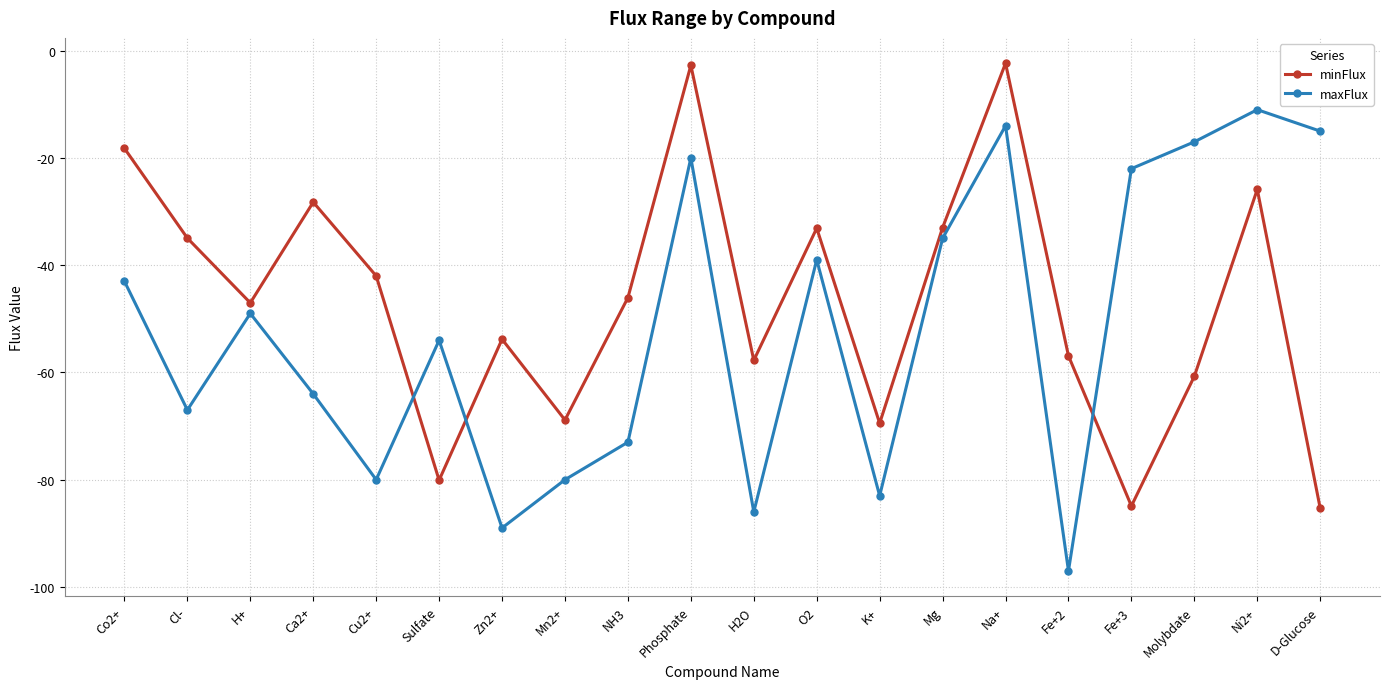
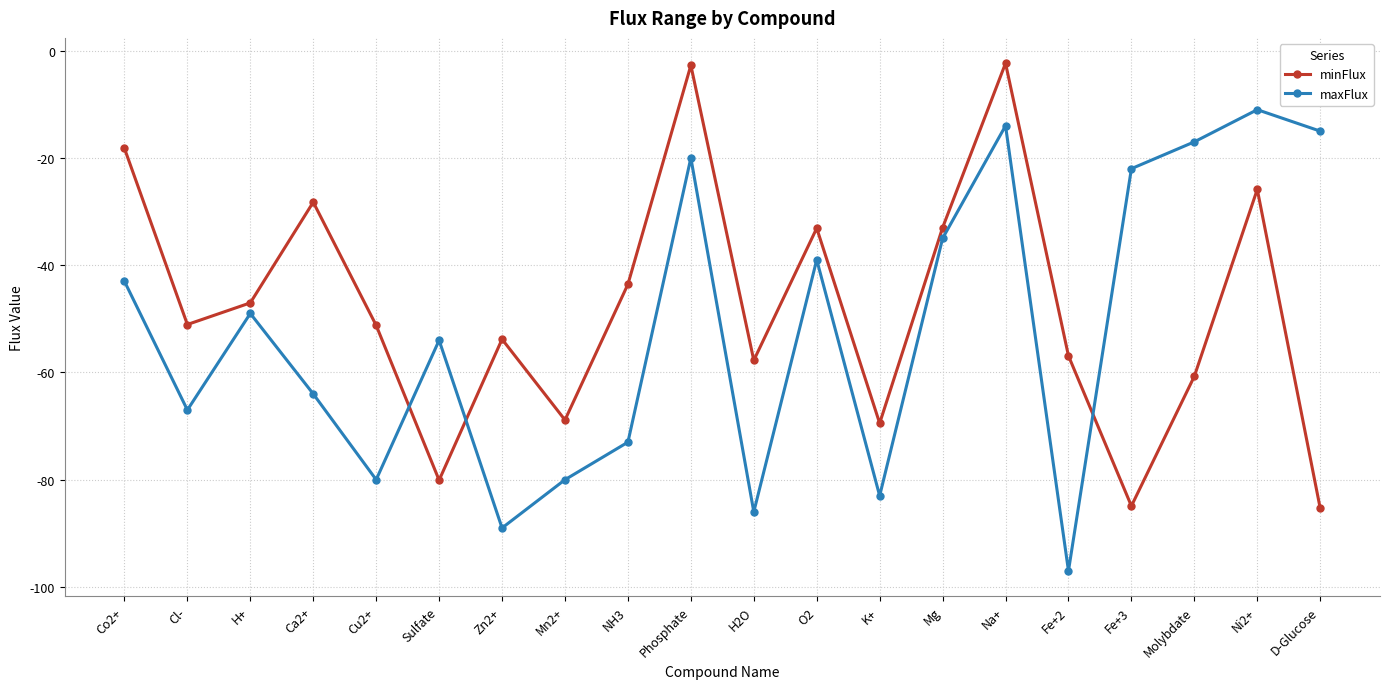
minFlux, Cl-: -35 -> -51
minFlux, Cu2+: -42 -> -51
minFlux, NH3: -46 -> -44
